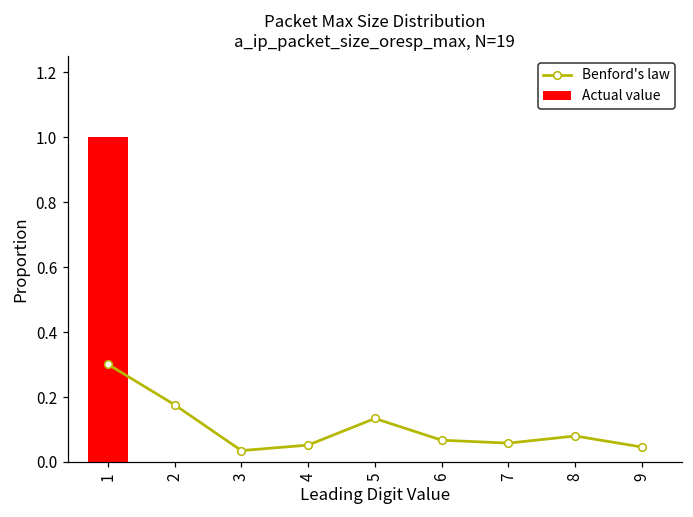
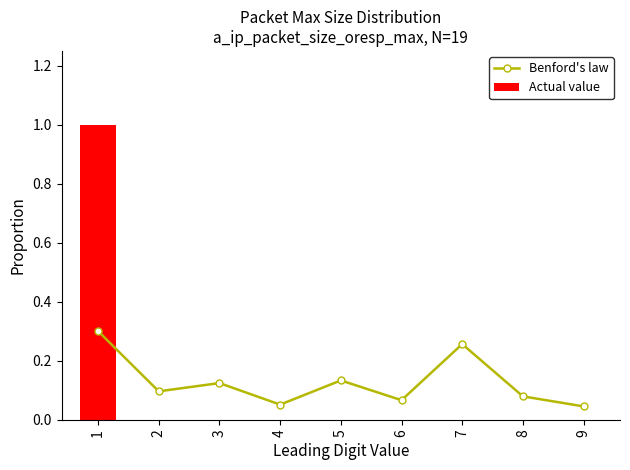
Benford's law, 2: 0.18 -> 0.10
Benford's law, 3: 0.04 -> 0.13
Benford's law, 7: 0.06 -> 0.26
